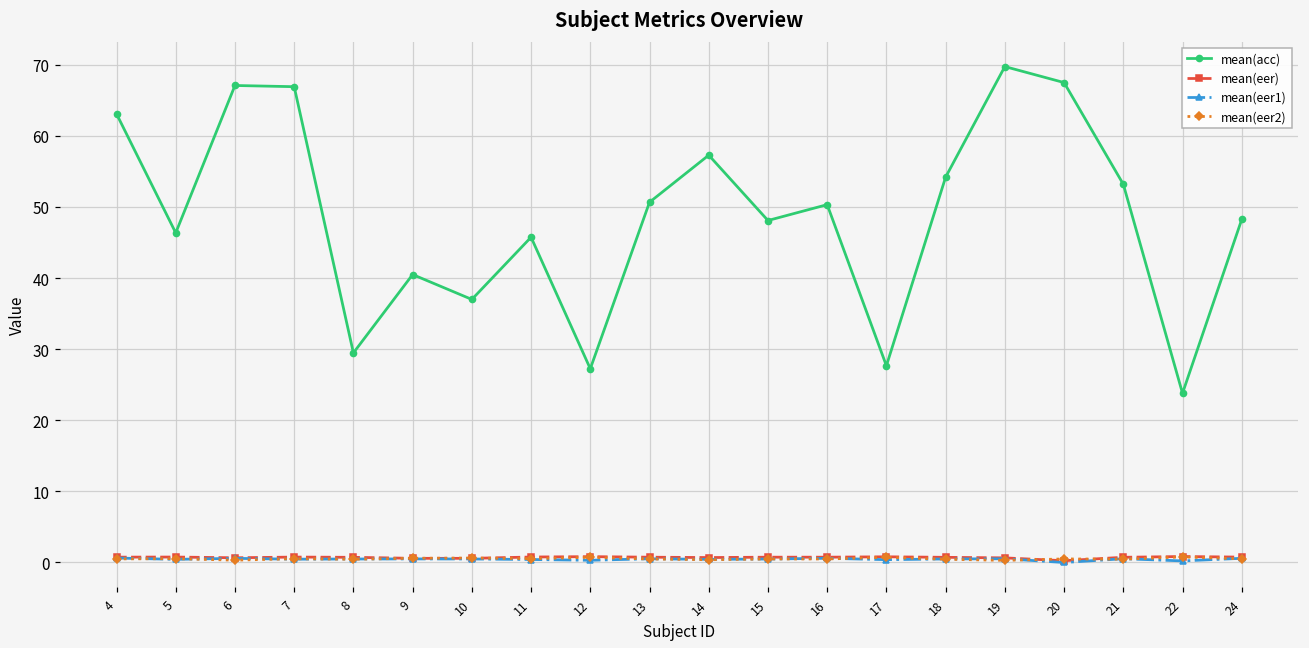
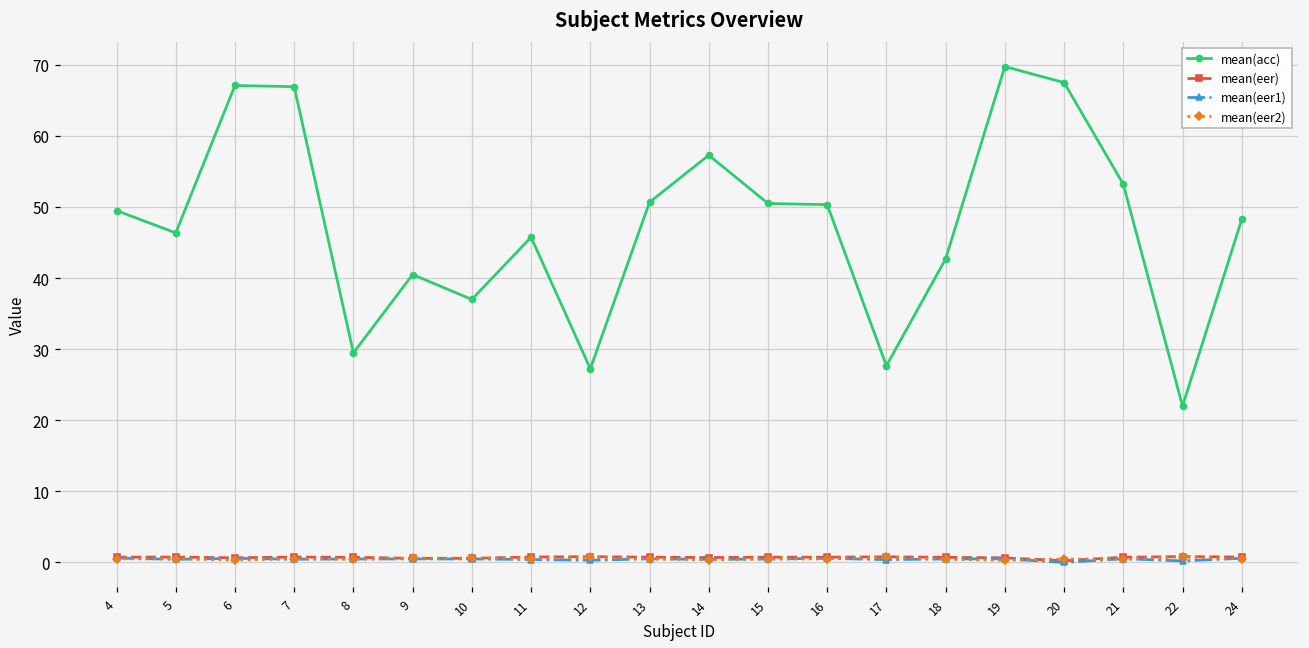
mean(acc), 4: 63 -> 50
mean(acc), 15: 48 -> 51
mean(acc), 18: 54 -> 43
mean(acc), 22: 24 -> 22
